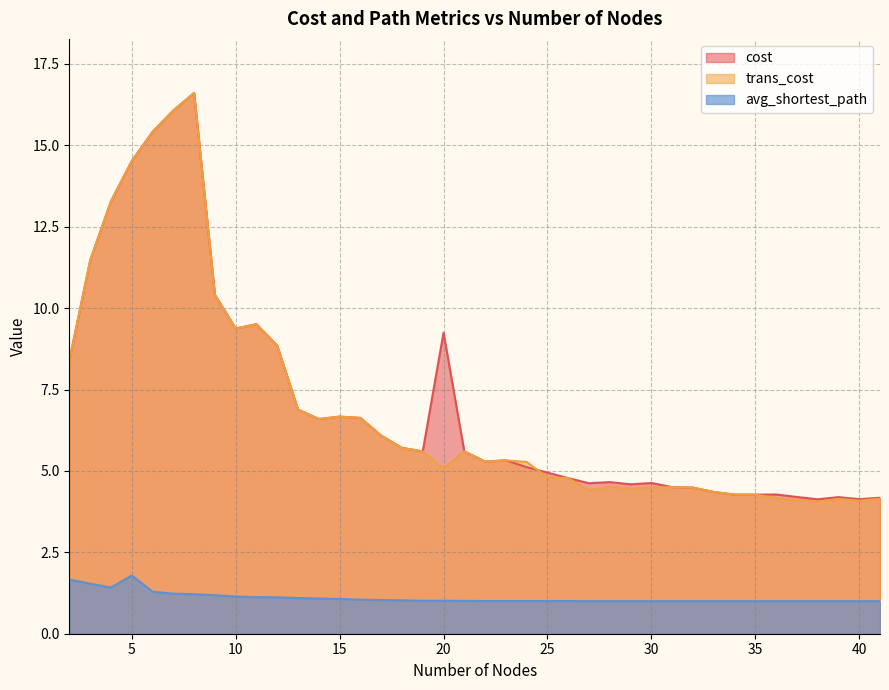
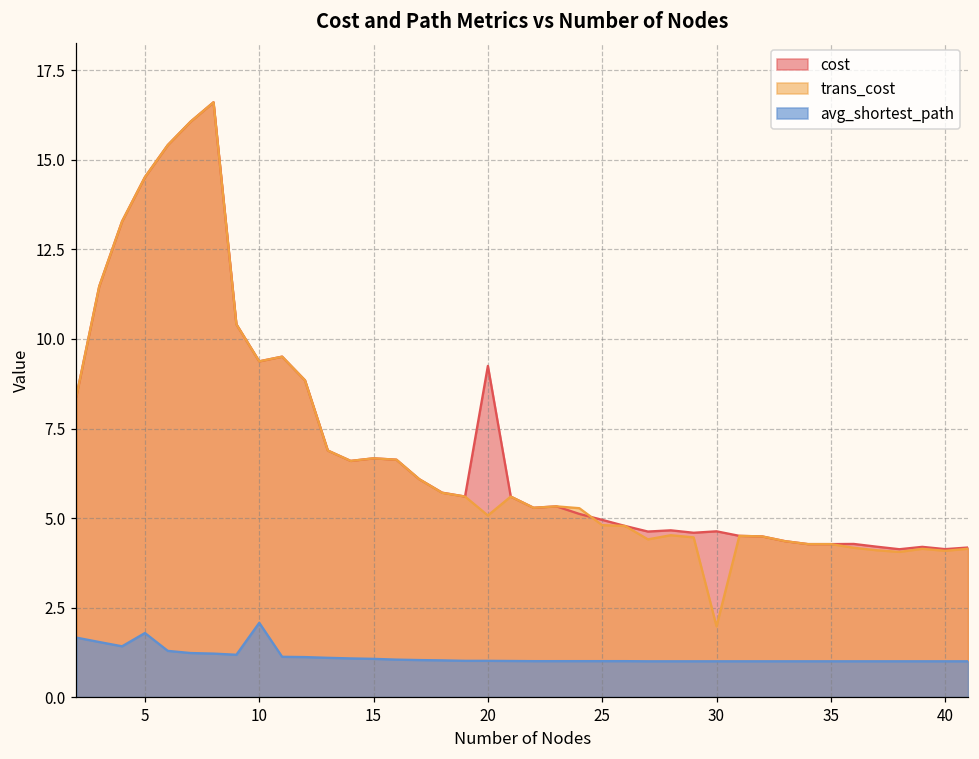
avg_shortest_path, 10: 1.1 -> 2.1
trans_cost, 30: 4.5 -> 2.0
